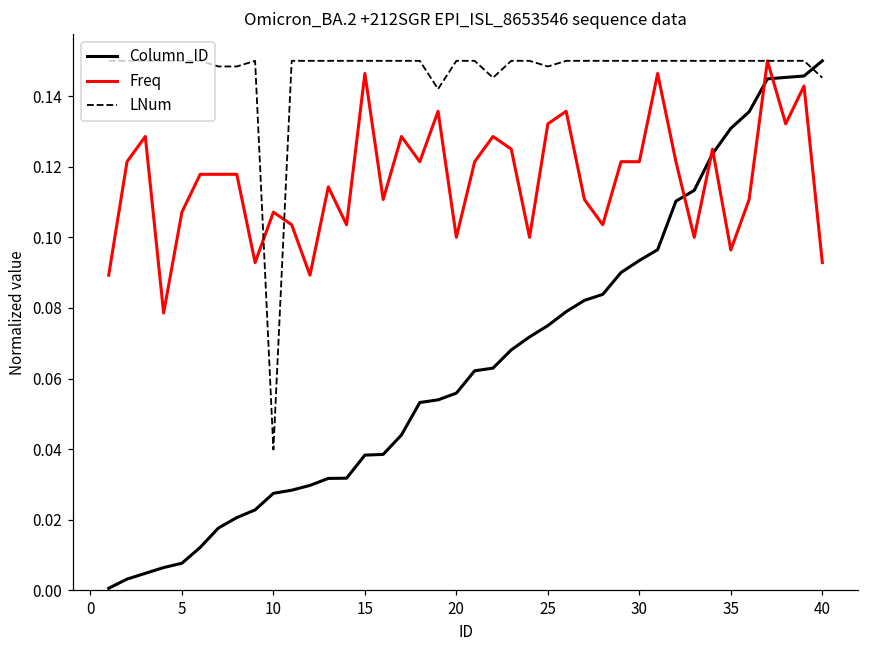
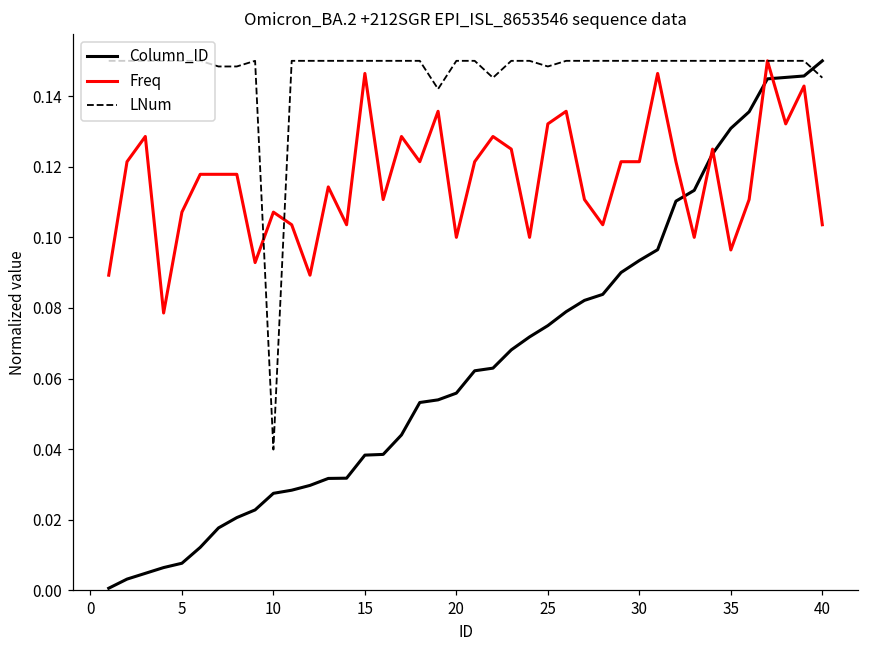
Freq, 40: 0.093 -> 0.104
